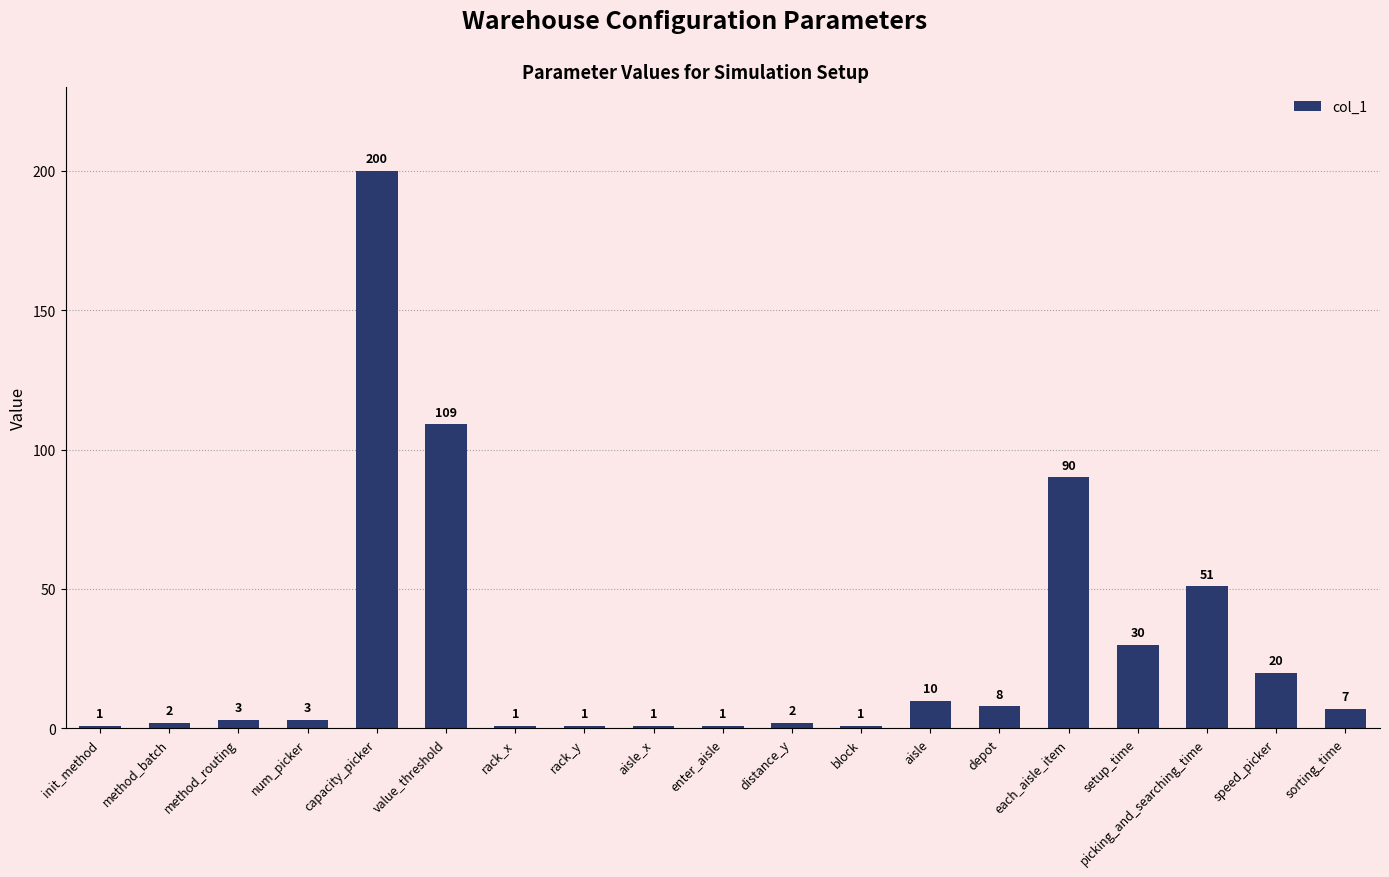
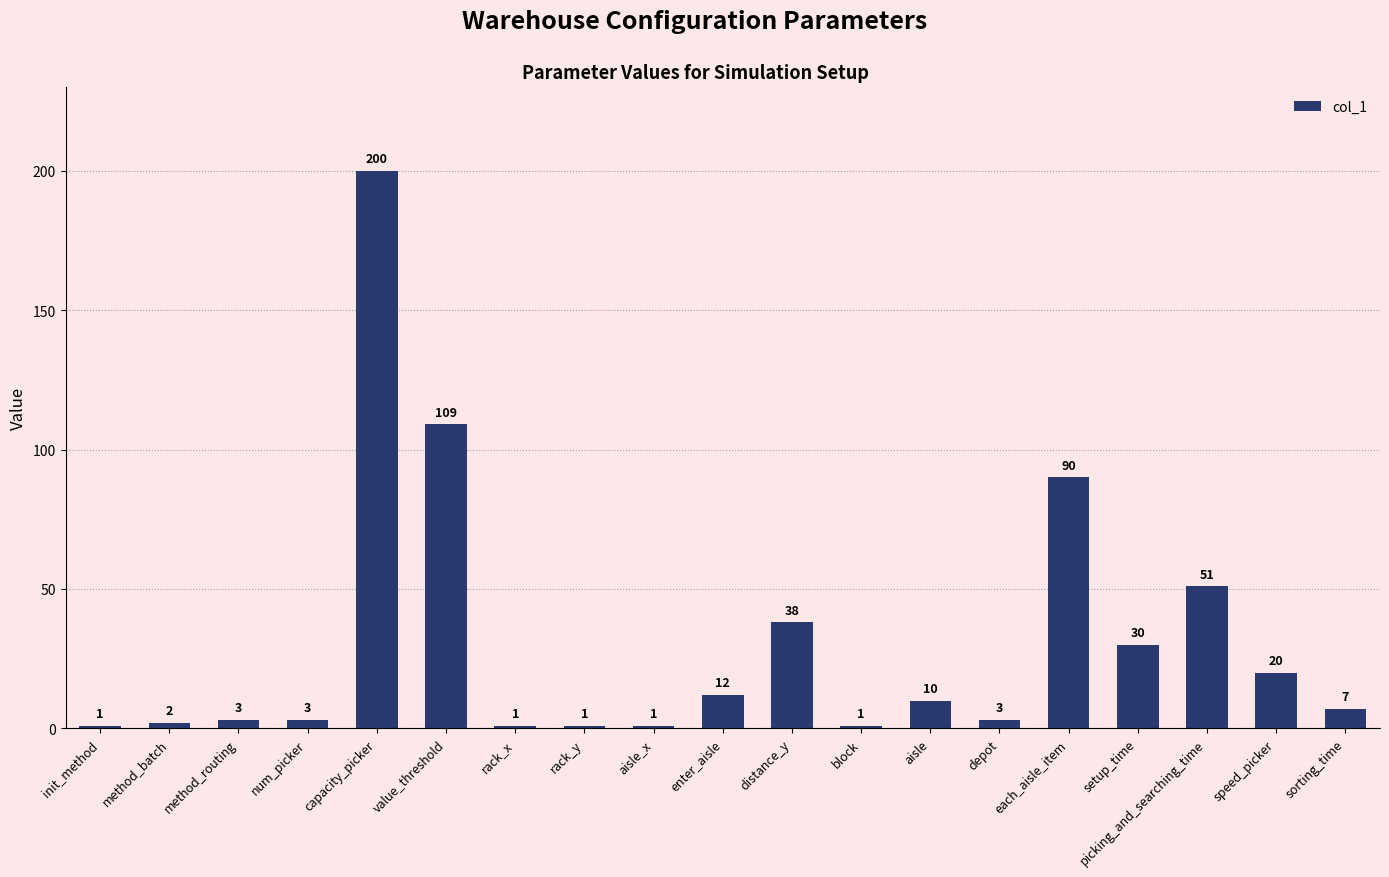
enter_aisle: 1 -> 12
distance_y: 2 -> 38
depot: 8 -> 3
